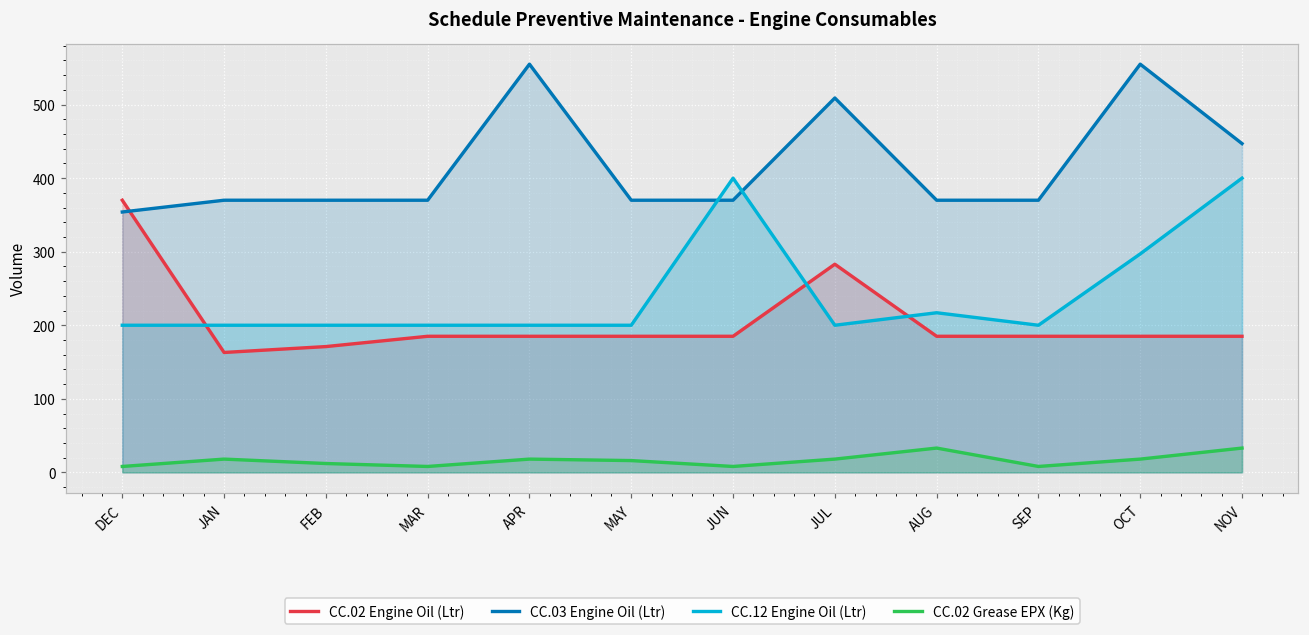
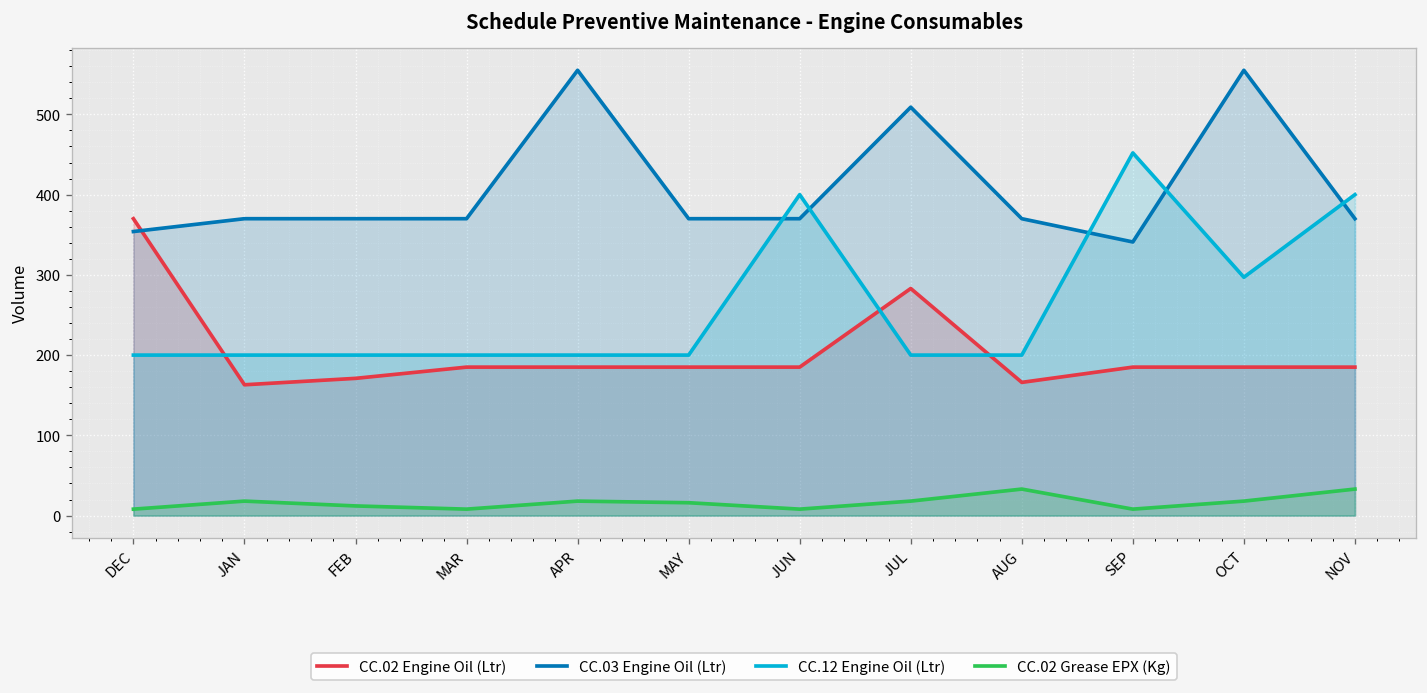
CC.02 Engine Oil (Ltr), AUG: 190 -> 170
CC.12 Engine Oil (Ltr), AUG: 220 -> 200
CC.03 Engine Oil (Ltr), SEP: 370 -> 340
CC.12 Engine Oil (Ltr), SEP: 200 -> 450
CC.03 Engine Oil (Ltr), NOV: 450 -> 370
